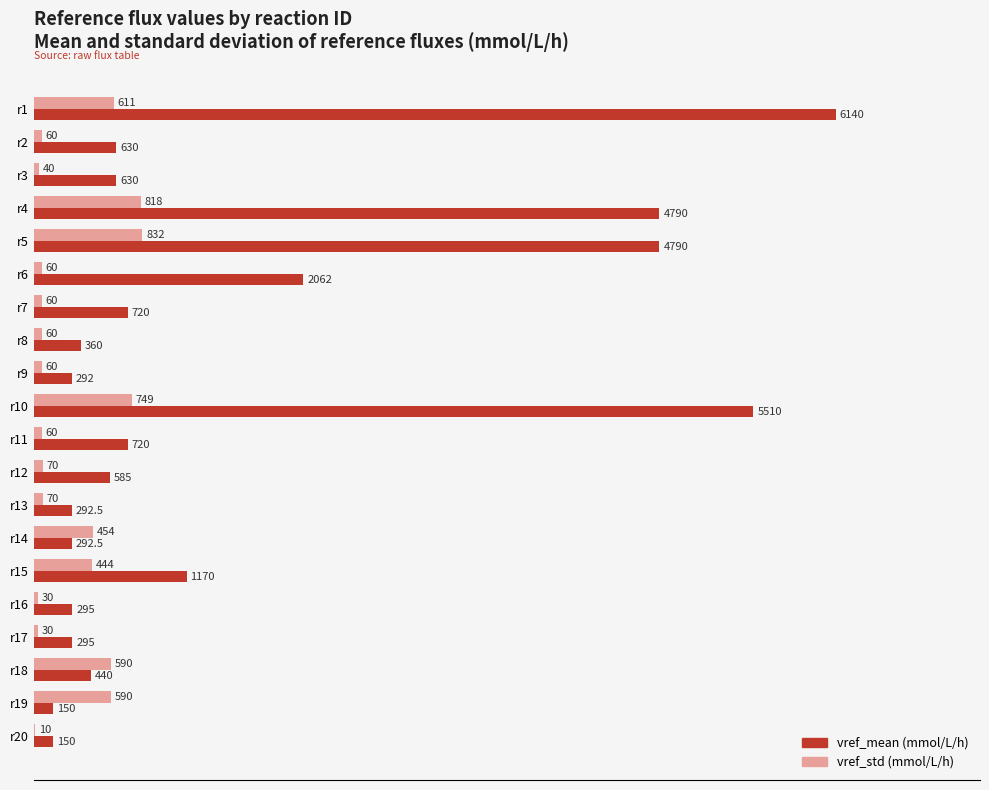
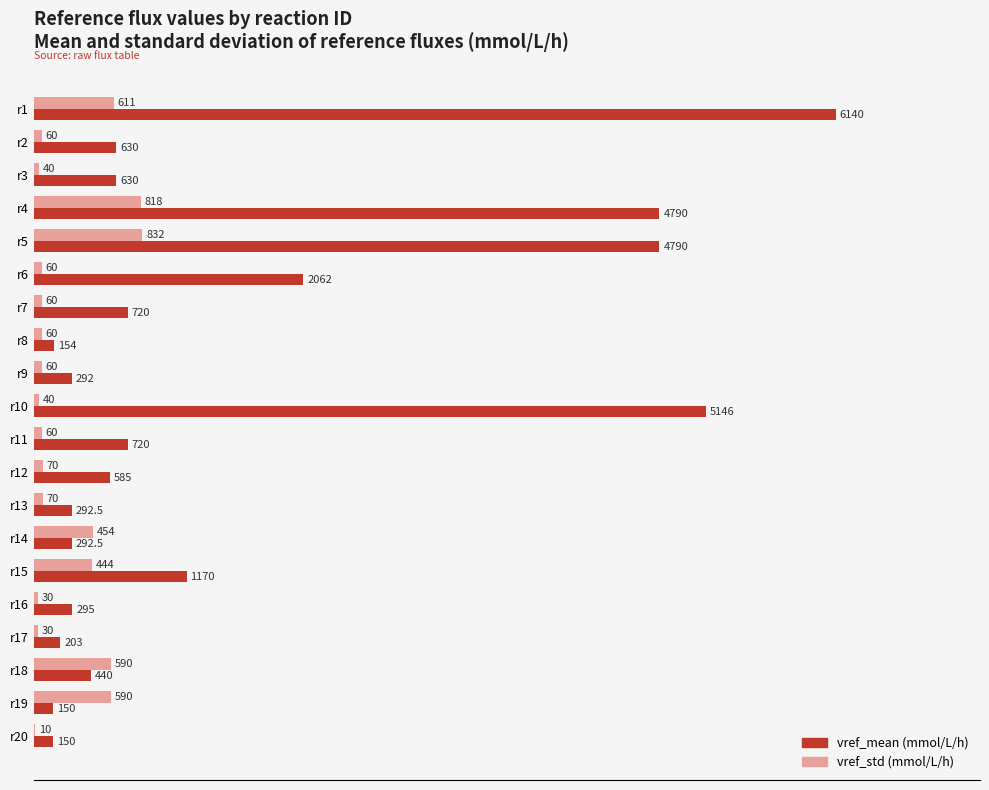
vref_mean (mmol/L/h), r8: 360 -> 154
vref_std (mmol/L/h), r10: 749 -> 40
vref_mean (mmol/L/h), r10: 5510 -> 5146
vref_mean (mmol/L/h), r17: 295 -> 203
